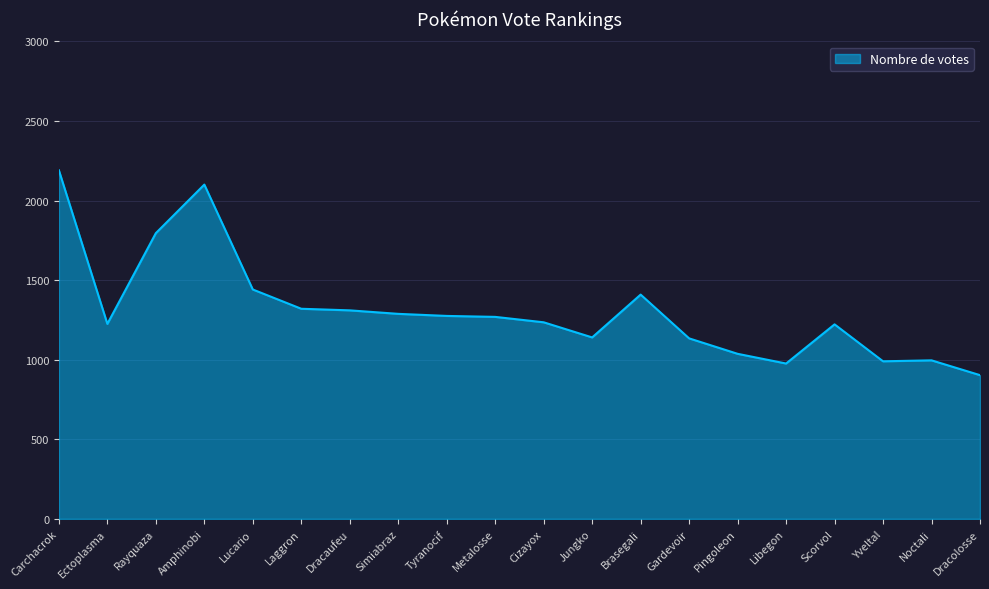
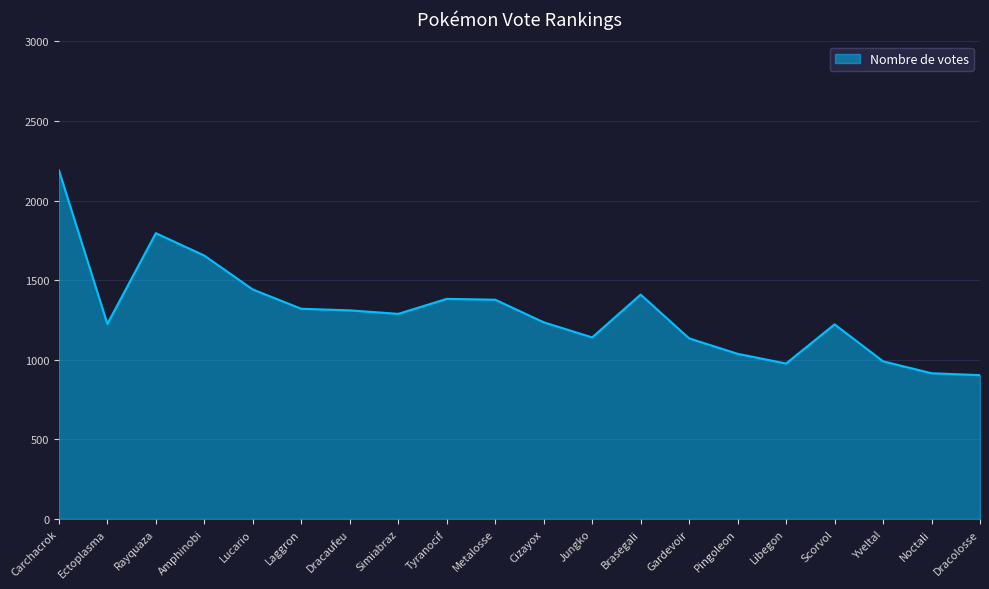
Amphinobi: 2100 -> 1650
Tyranocif: 1280 -> 1380
Metalosse: 1270 -> 1380
Noctali: 1000 -> 920
